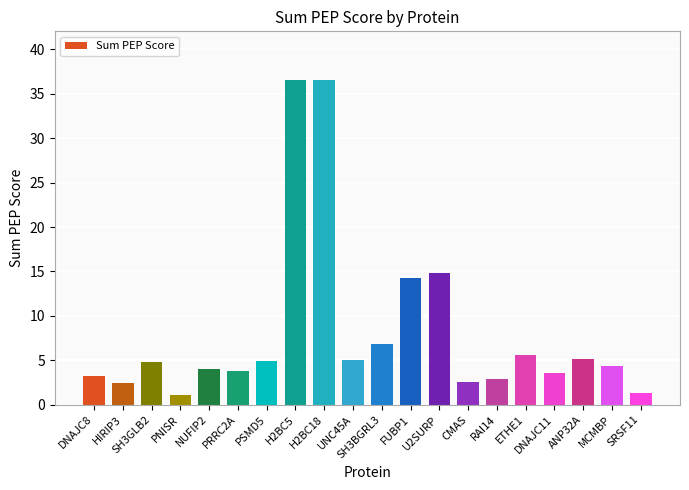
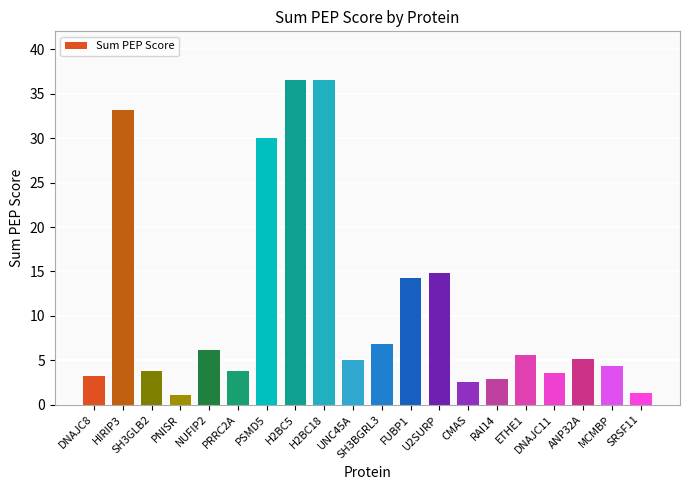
HIRIP3: 2 -> 33
SH3GLB2: 5 -> 4
NUFIP2: 4 -> 6
PSMD5: 5 -> 30
